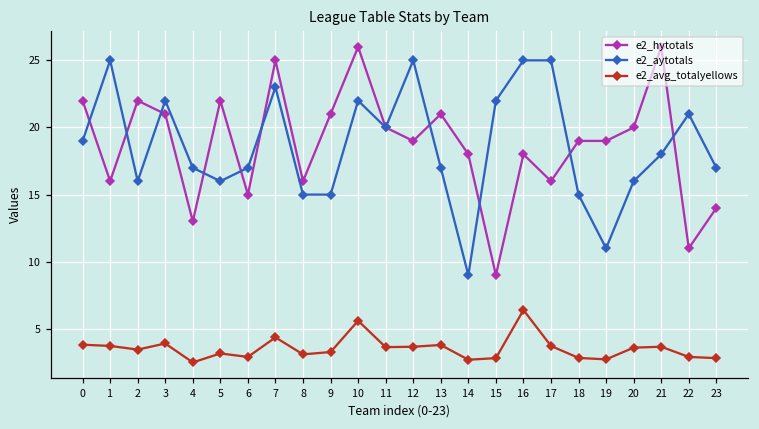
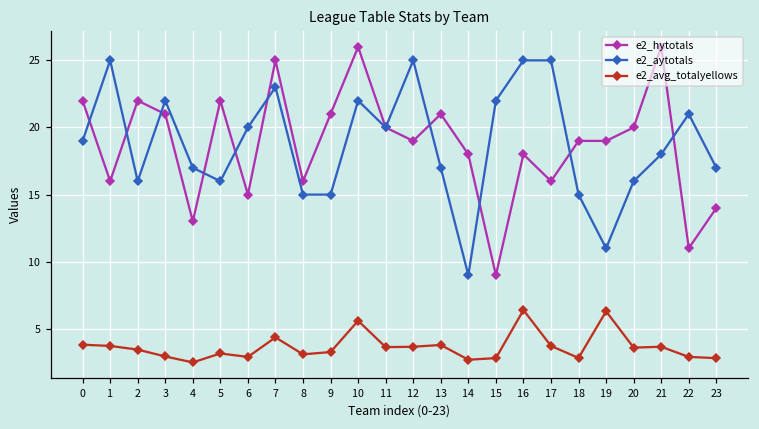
e2_avg_totalyellows, 3: 3.9 -> 2.9
e2_aytotals, 6: 17 -> 20
e2_avg_totalyellows, 19: 2.7 -> 6.3
